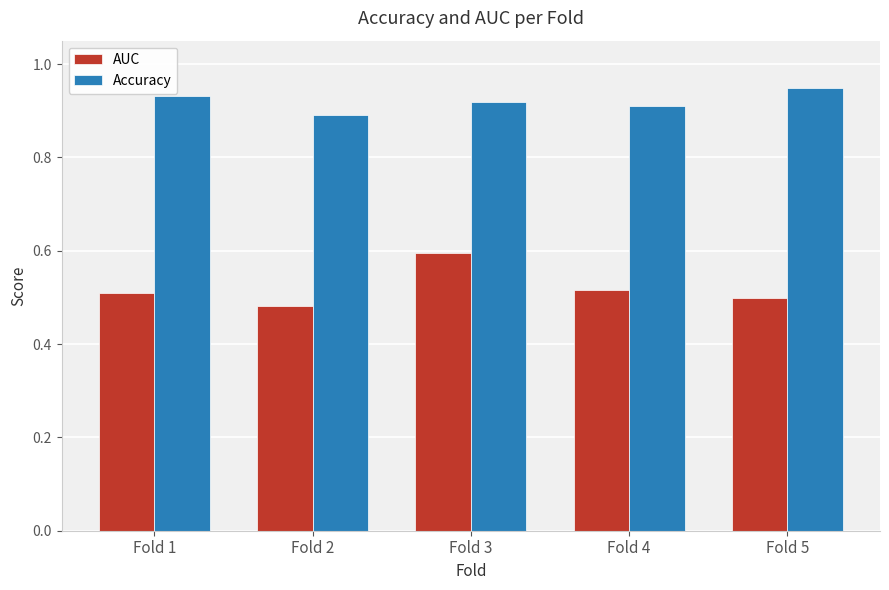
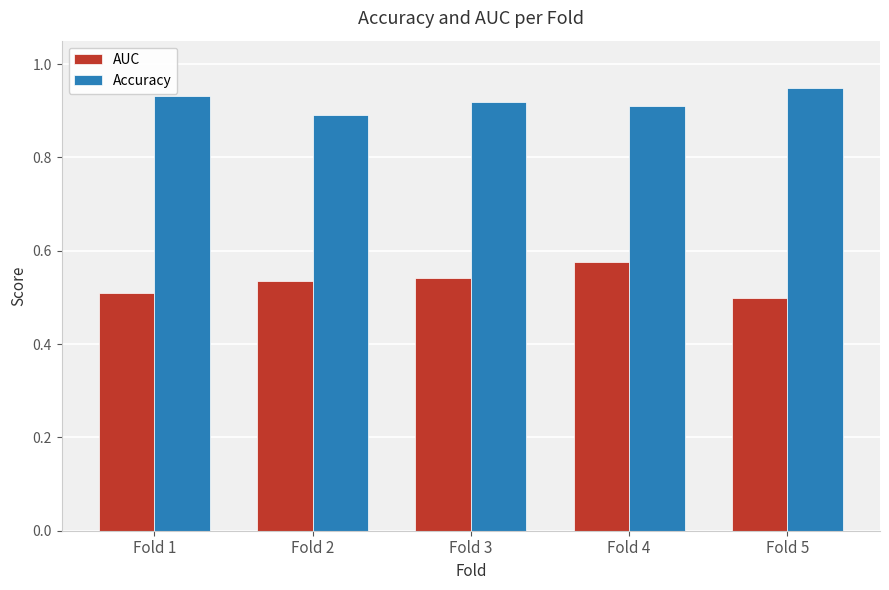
AUC, Fold 2: 0.48 -> 0.54
AUC, Fold 3: 0.59 -> 0.54
AUC, Fold 4: 0.51 -> 0.58
